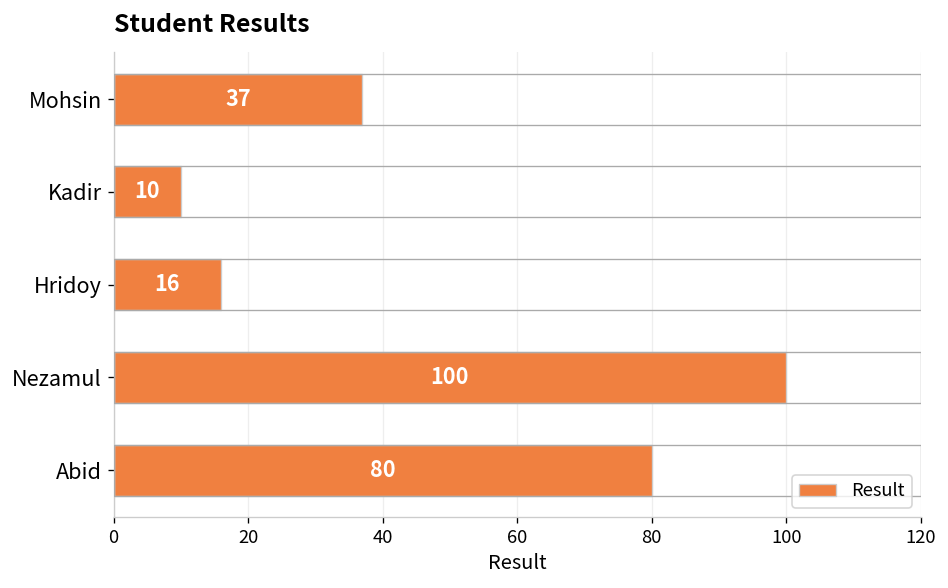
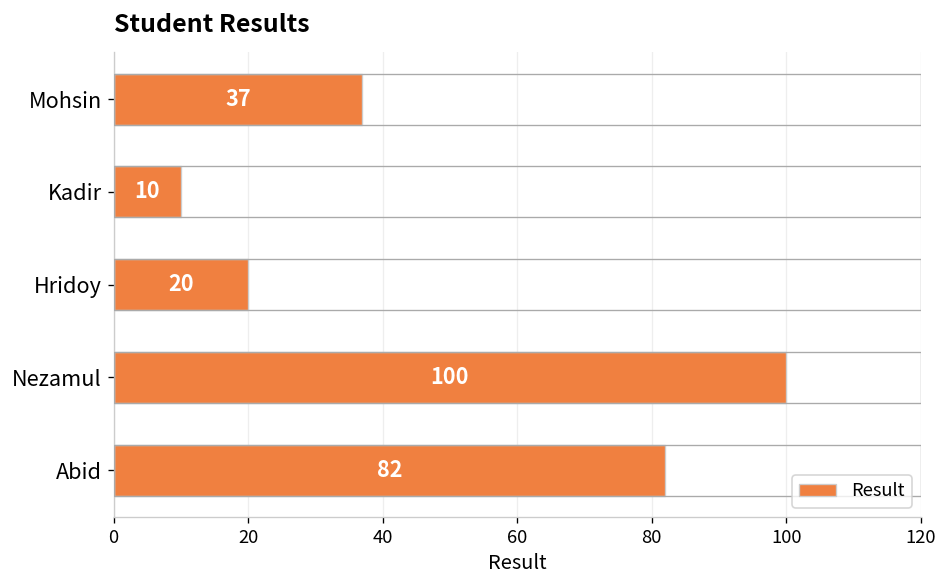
Hridoy: 16 -> 20
Abid: 80 -> 82
